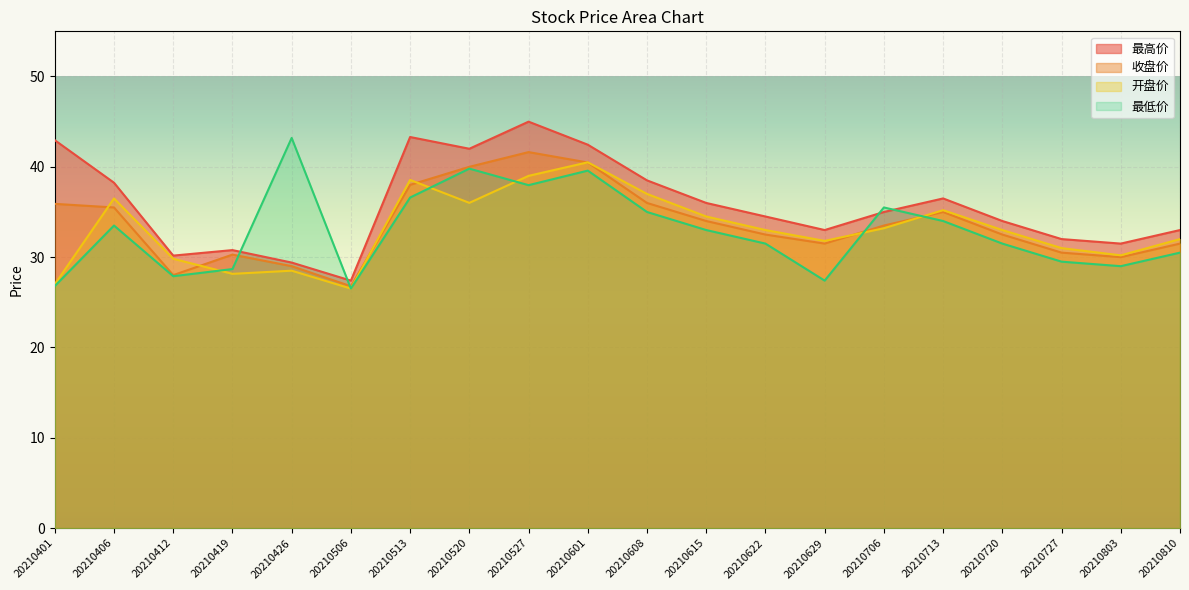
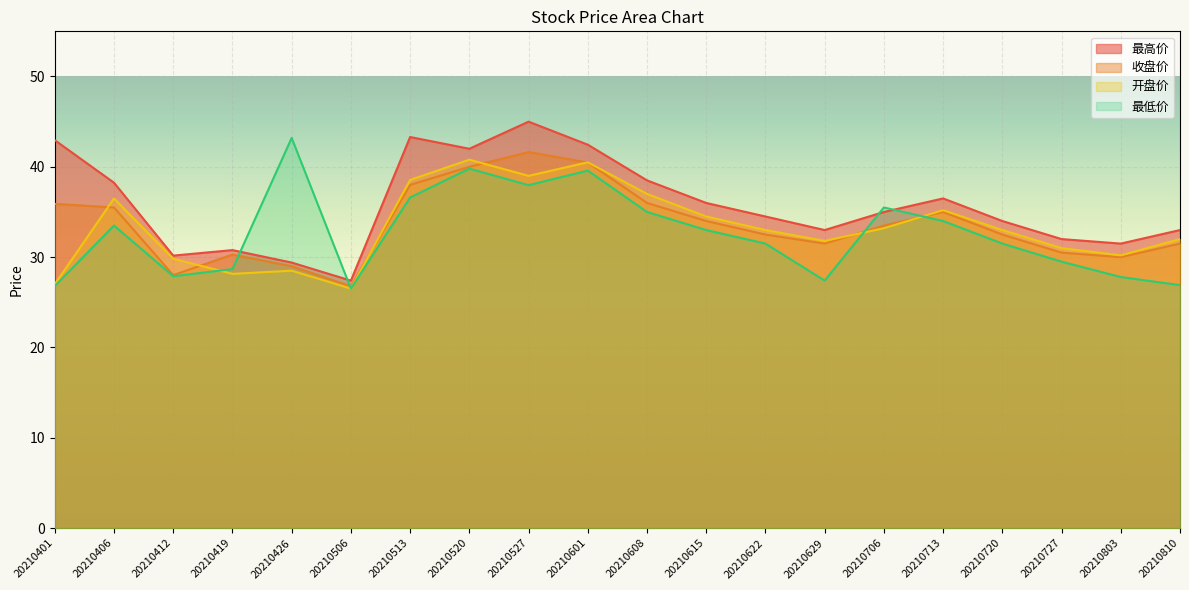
开盘价, 20210520: 36 -> 41
最低价, 20210803: 29 -> 28
最低价, 20210810: 31 -> 27
